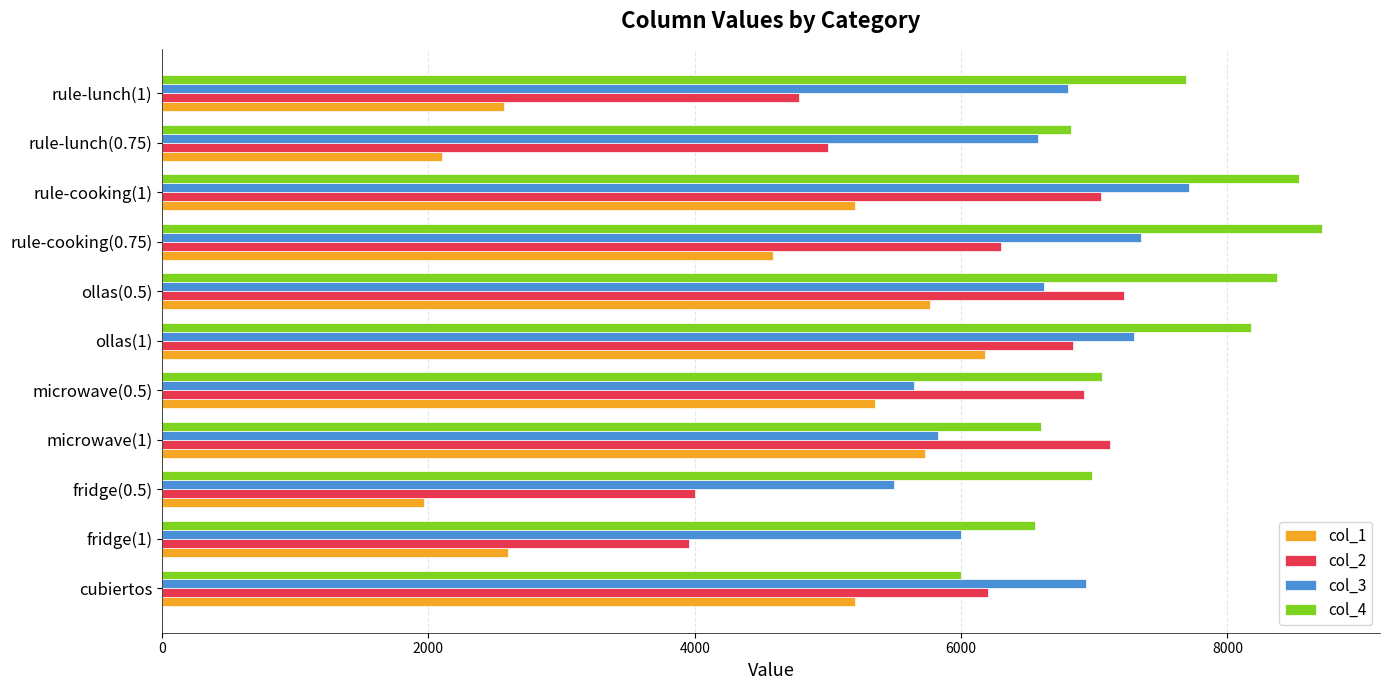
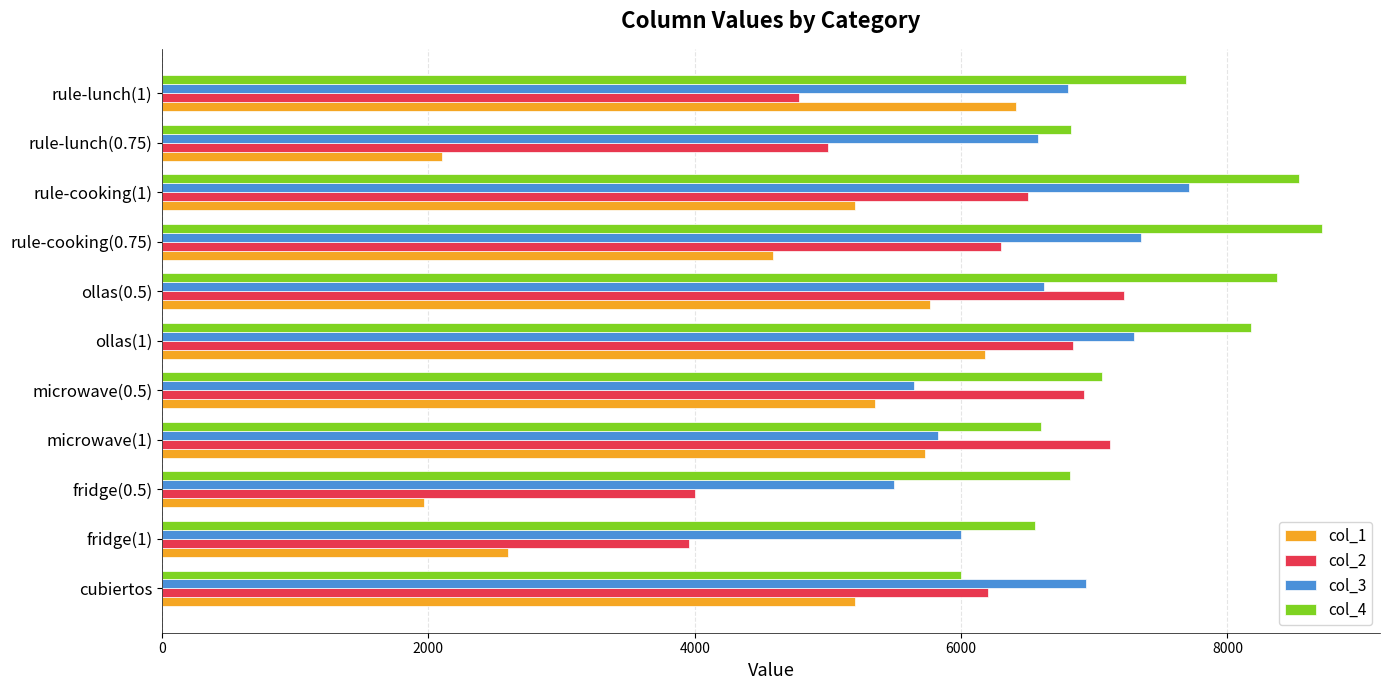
col_1, rule-lunch(1): 2570 -> 6410
col_2, rule-cooking(1): 7050 -> 6500
col_4, fridge(0.5): 6980 -> 6820
